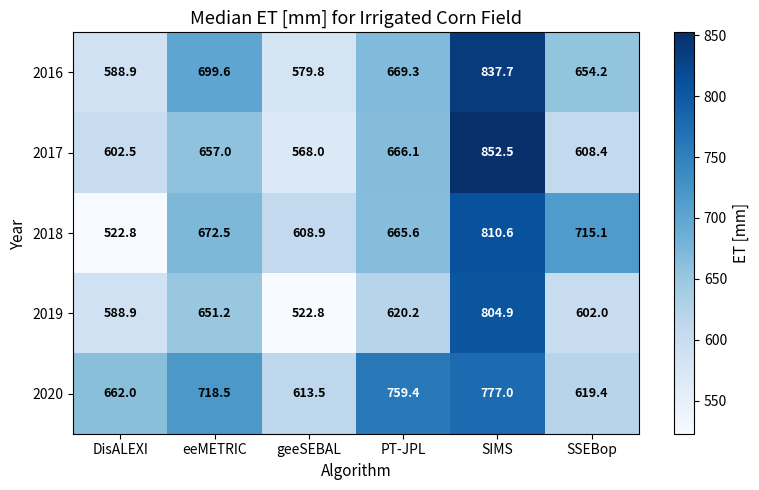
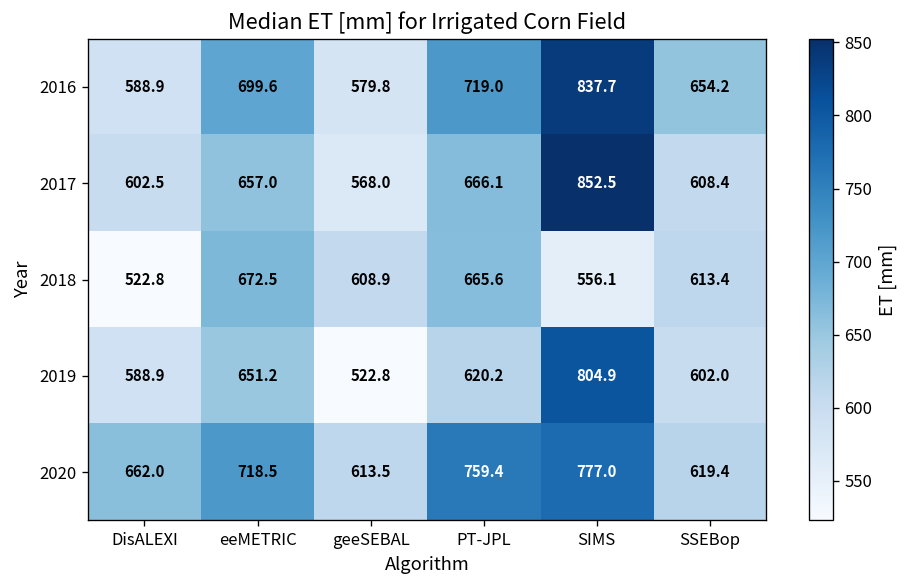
2016, PT-JPL: 669.3 -> 719.0
2018, SIMS: 810.6 -> 556.1
2018, SSEBop: 715.1 -> 613.4
